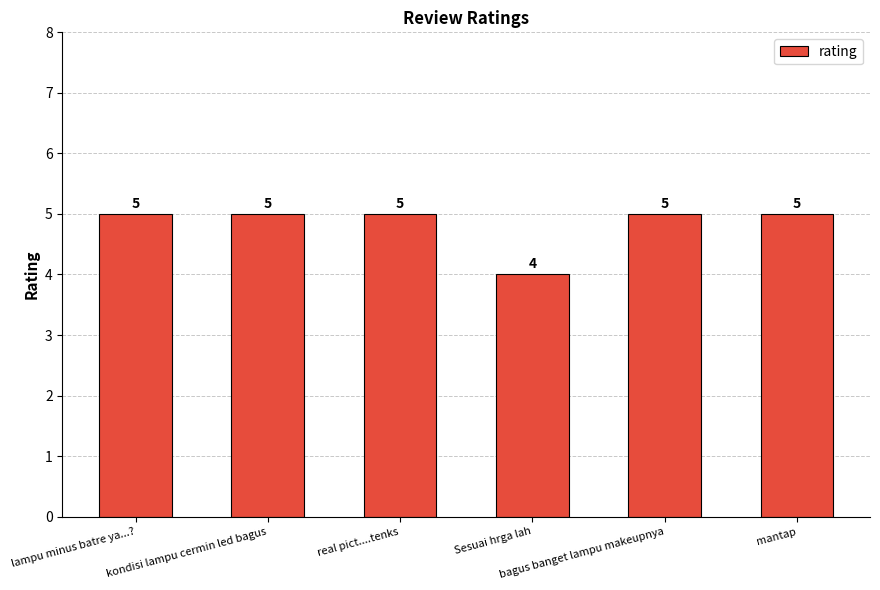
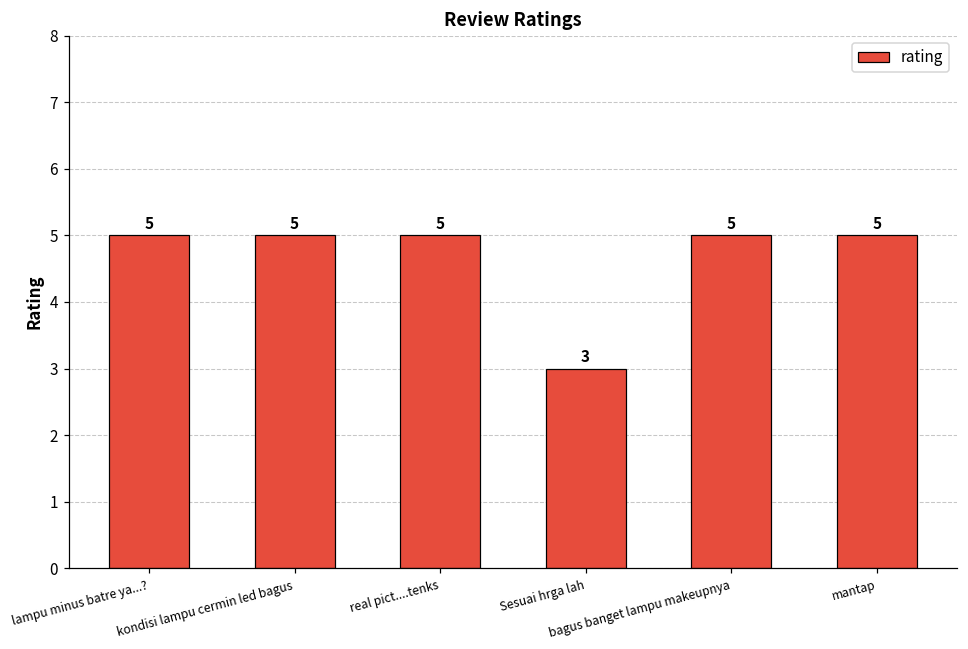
Sesuai hrga lah: 4 -> 3
